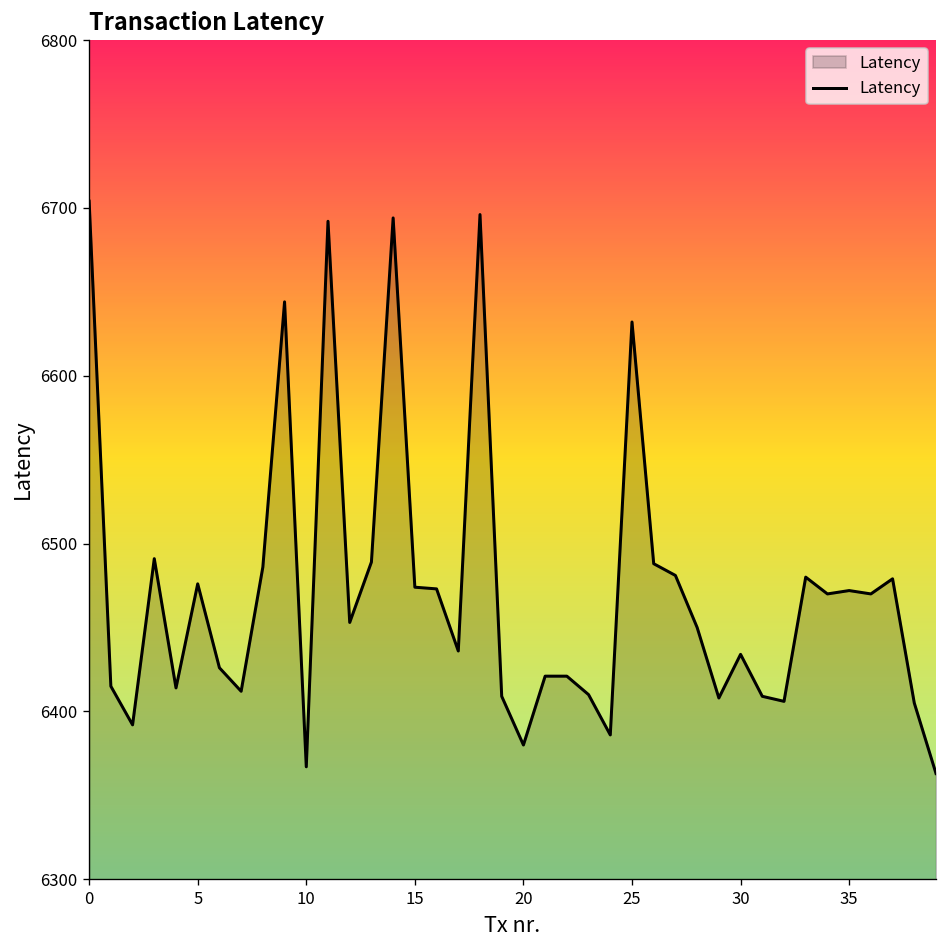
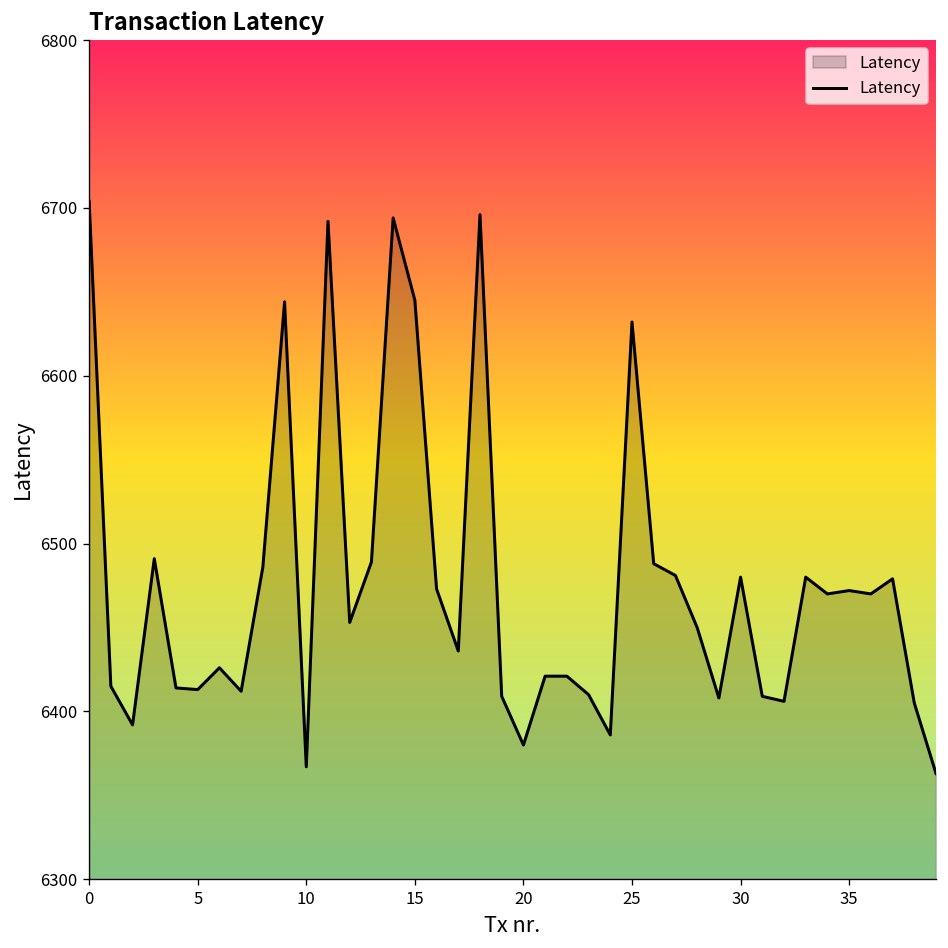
5: 6476 -> 6413
15: 6474 -> 6645
30: 6434 -> 6480
